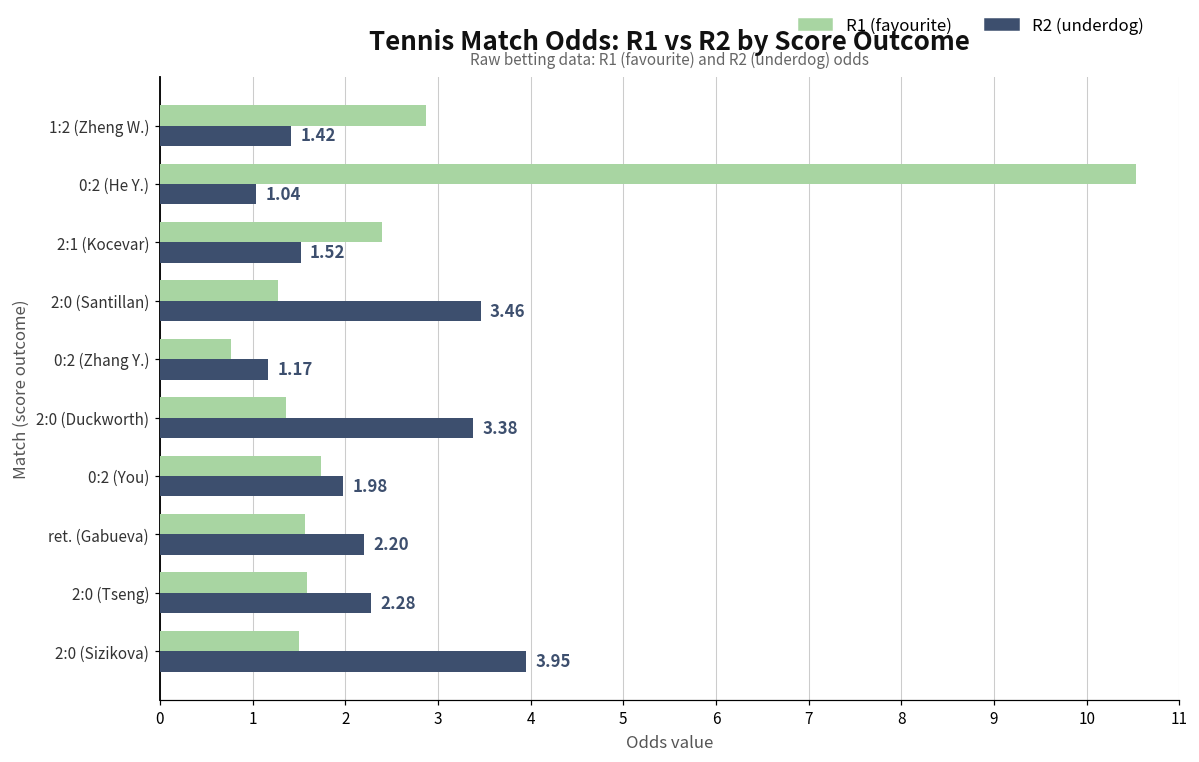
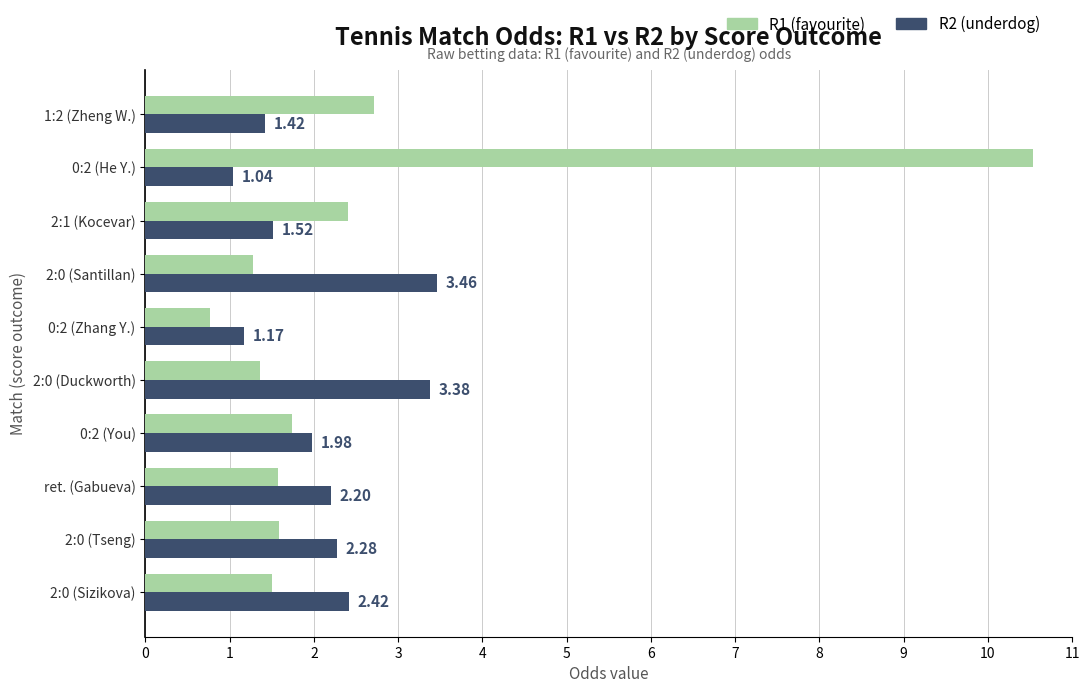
R1 (favourite), 1:2 (Zheng W.): 2.9 -> 2.7
R2 (underdog), 2:0 (Sizikova): 3.95 -> 2.42
